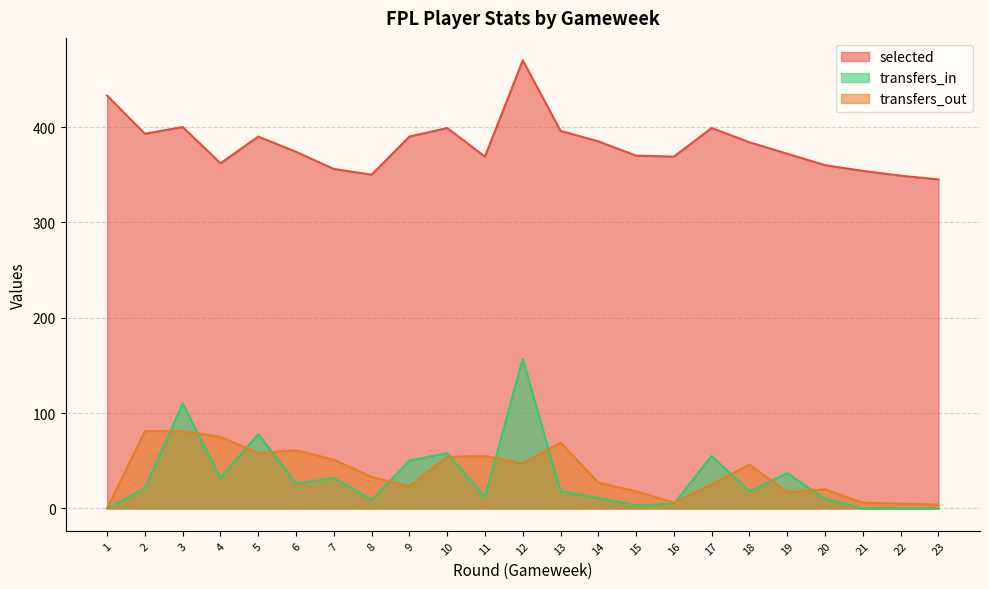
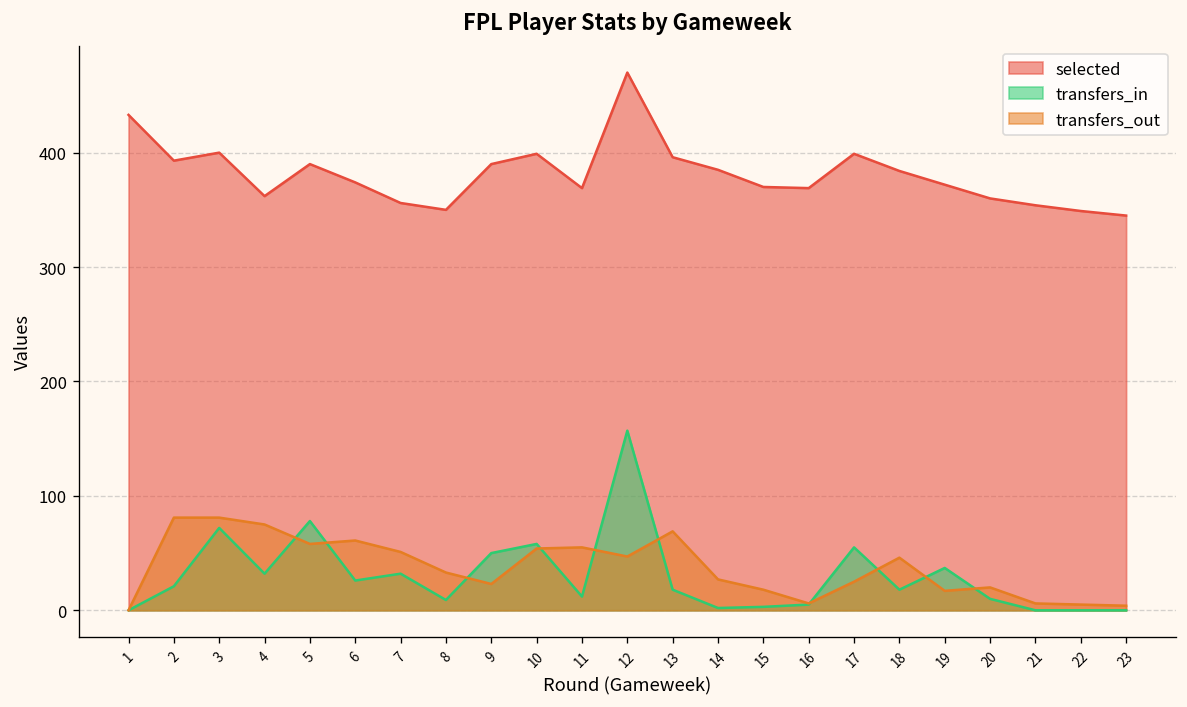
transfers_in, 3: 110 -> 70
transfers_in, 14: 10 -> 0
